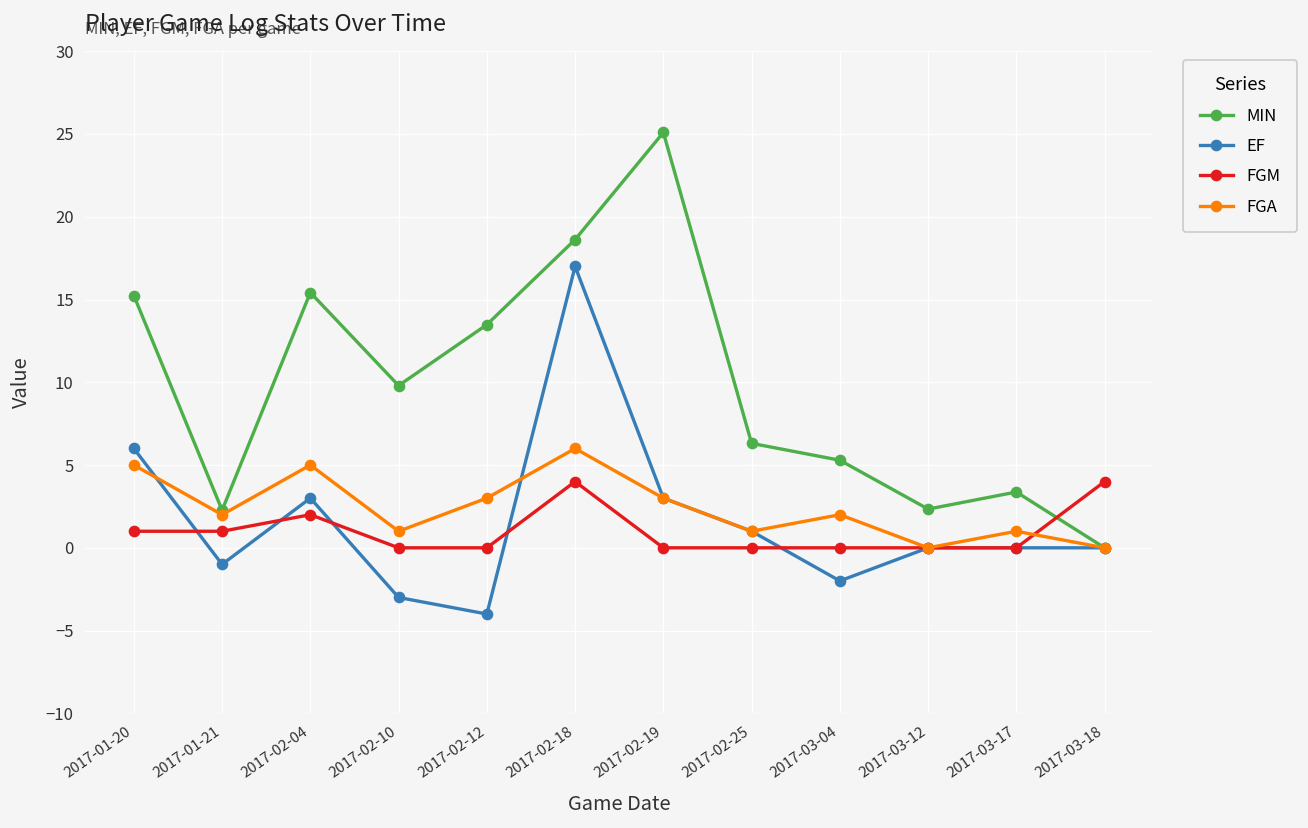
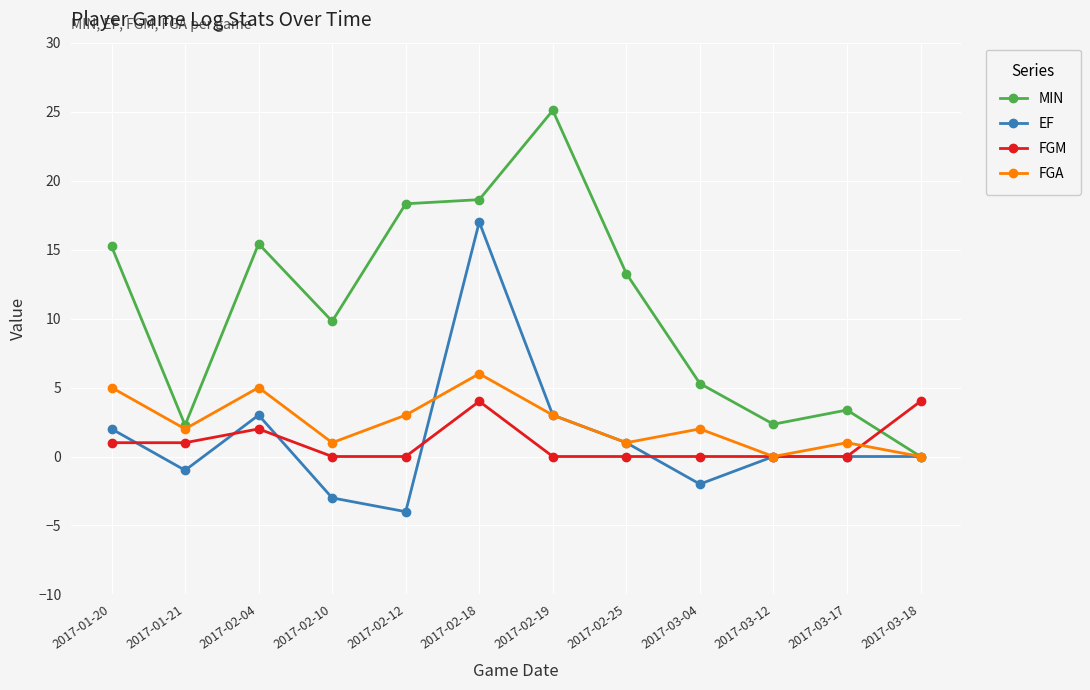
EF, 2017-01-20: 6 -> 2
MIN, 2017-02-12: 13.5 -> 18.3
MIN, 2017-02-25: 6.3 -> 13.3
